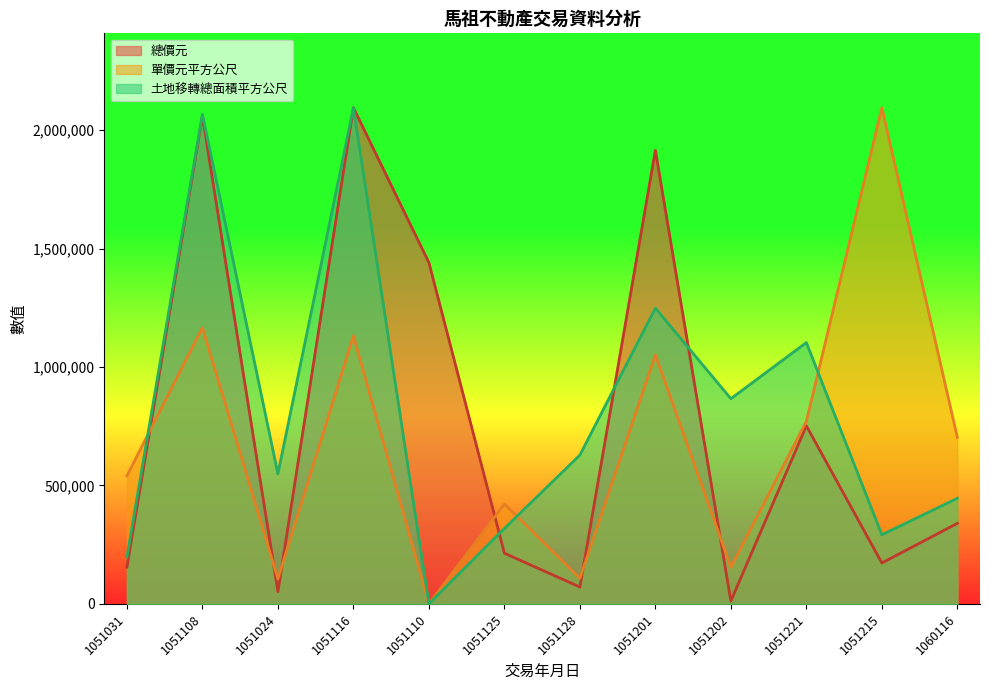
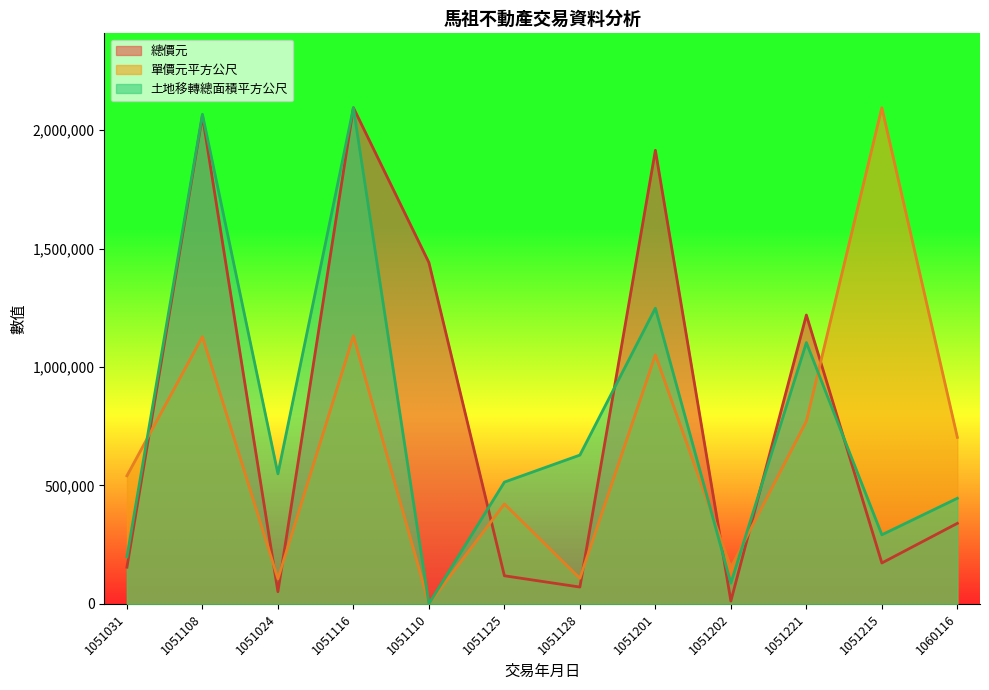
單價元平方公尺, 1051108: 1,170,000 -> 1,130,000
總價元, 1051125: 210,000 -> 120,000
土地移轉總面積平方公尺, 1051125: 320,000 -> 510,000
土地移轉總面積平方公尺, 1051202: 870,000 -> 90,000
總價元, 1051221: 750,000 -> 1,220,000
